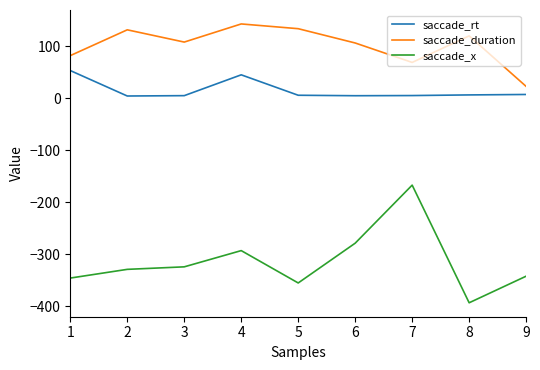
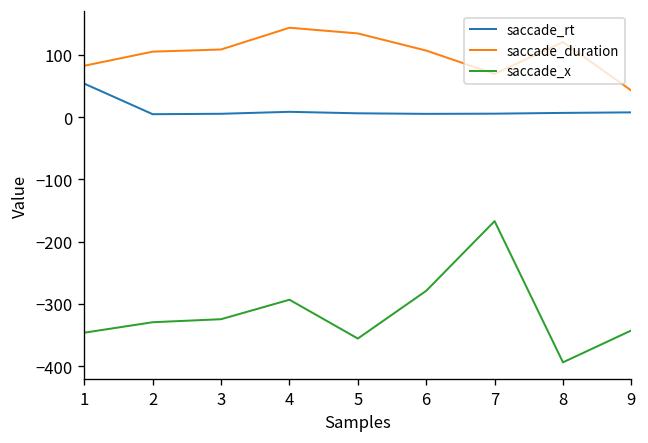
saccade_duration, 2: 130 -> 110
saccade_rt, 4: 50 -> 10
saccade_duration, 9: 20 -> 40
